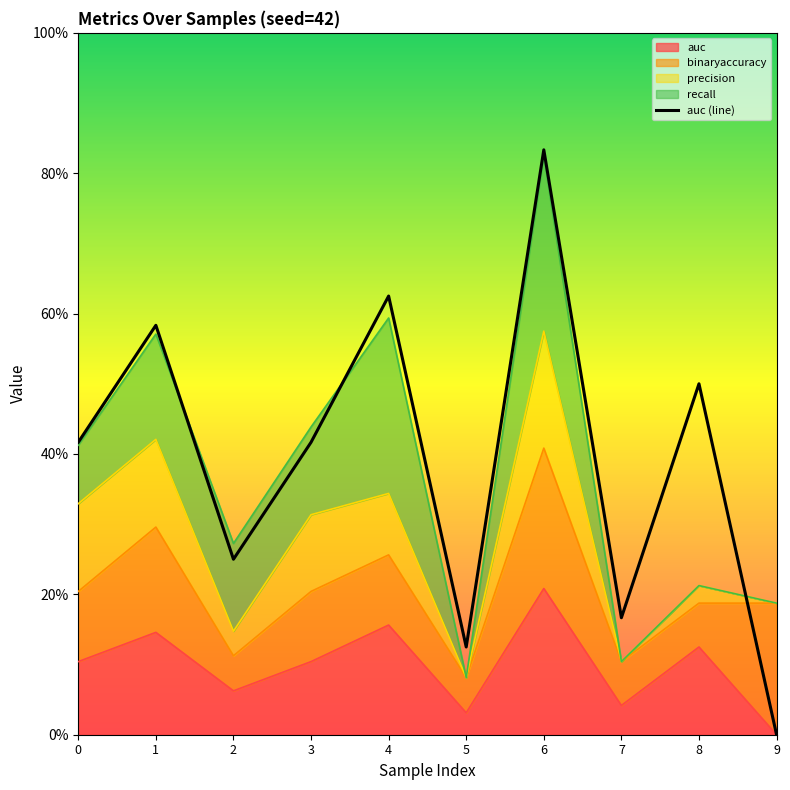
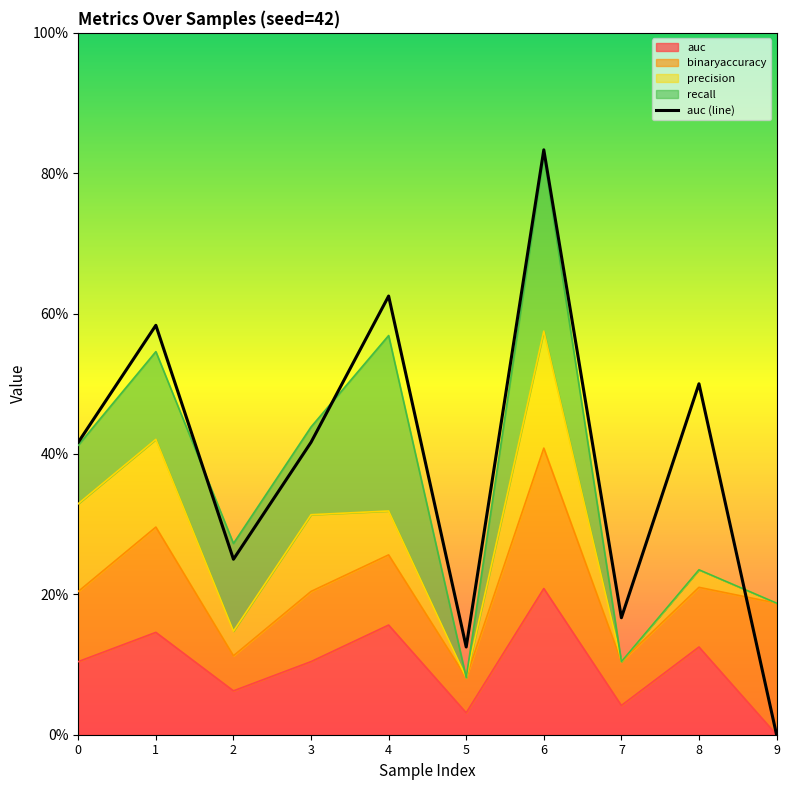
recall, 1: 15% -> 13%
precision, 4: 9% -> 6%
binaryaccuracy, 8: 6% -> 9%
